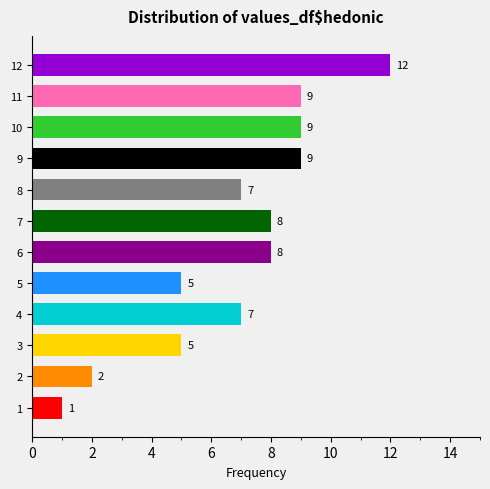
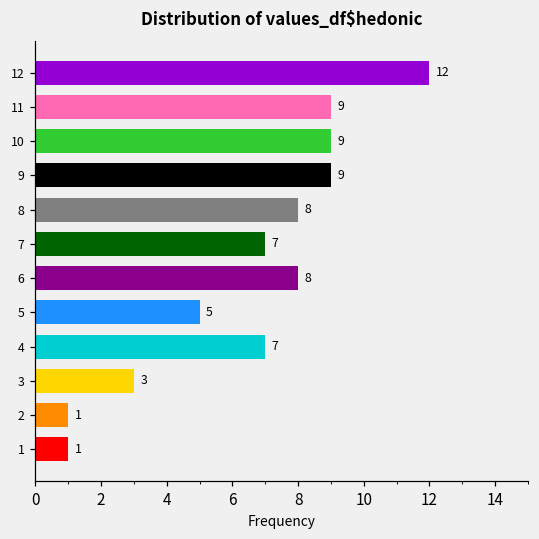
8: 7 -> 8
7: 8 -> 7
3: 5 -> 3
2: 2 -> 1
